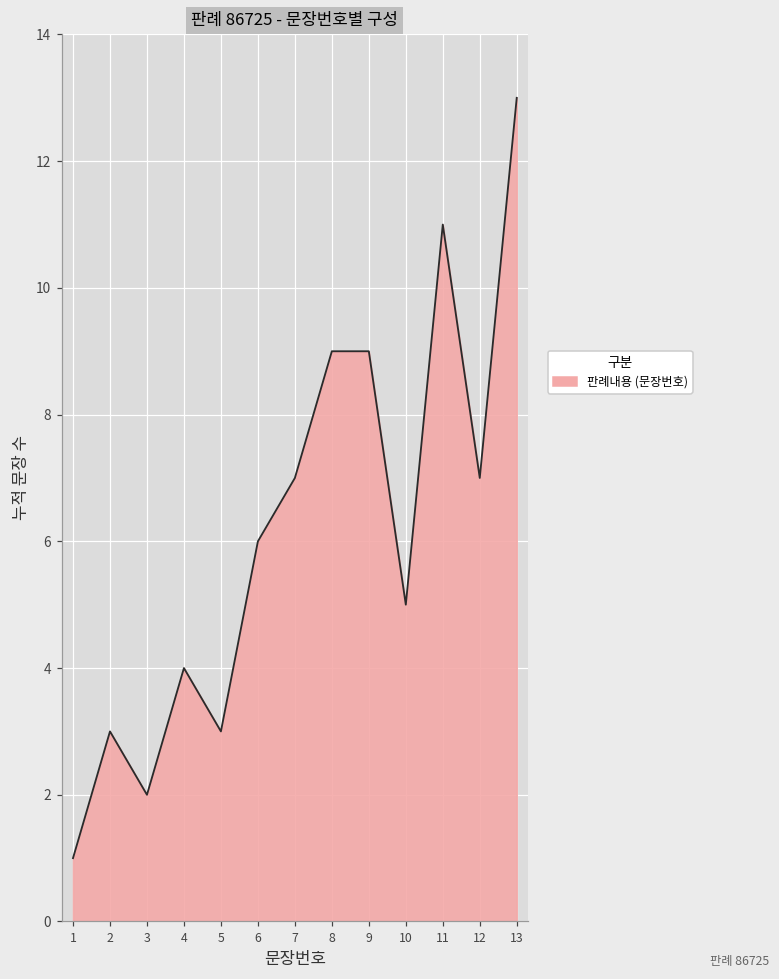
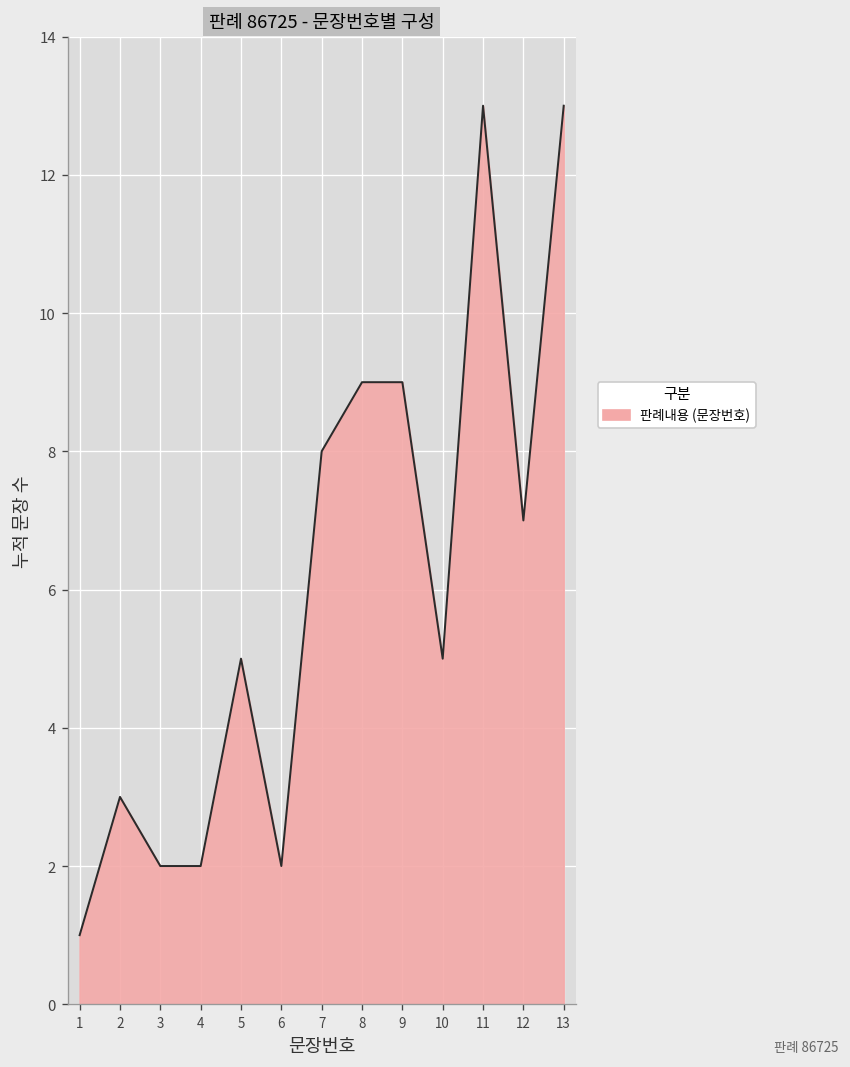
4: 4 -> 2
5: 3 -> 5
6: 6 -> 2
7: 7 -> 8
11: 11 -> 13
